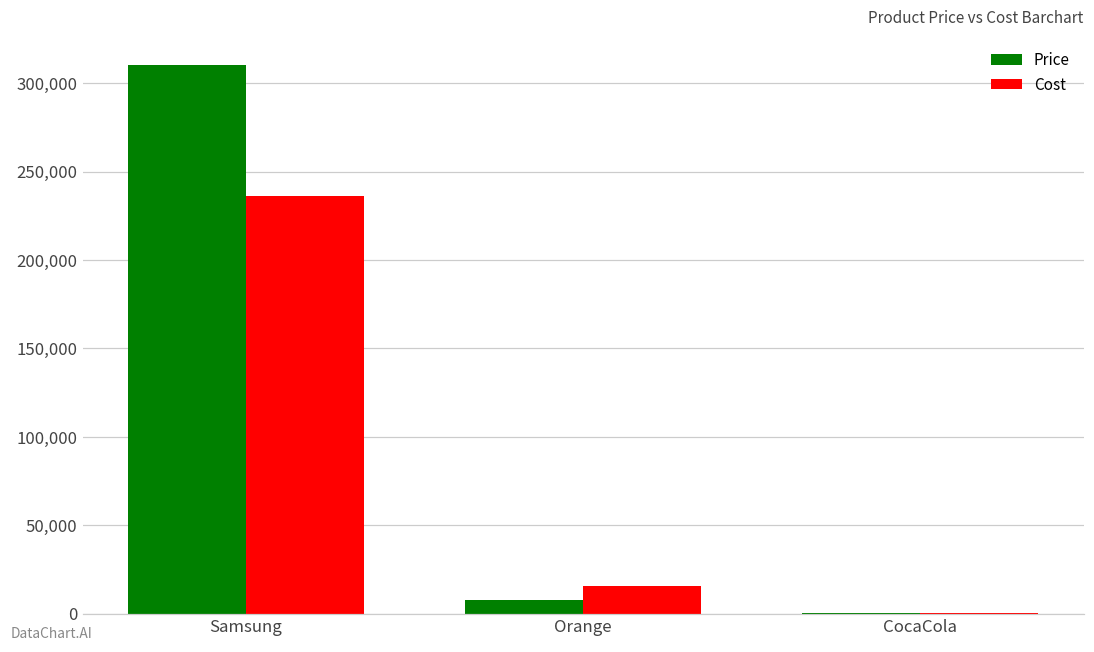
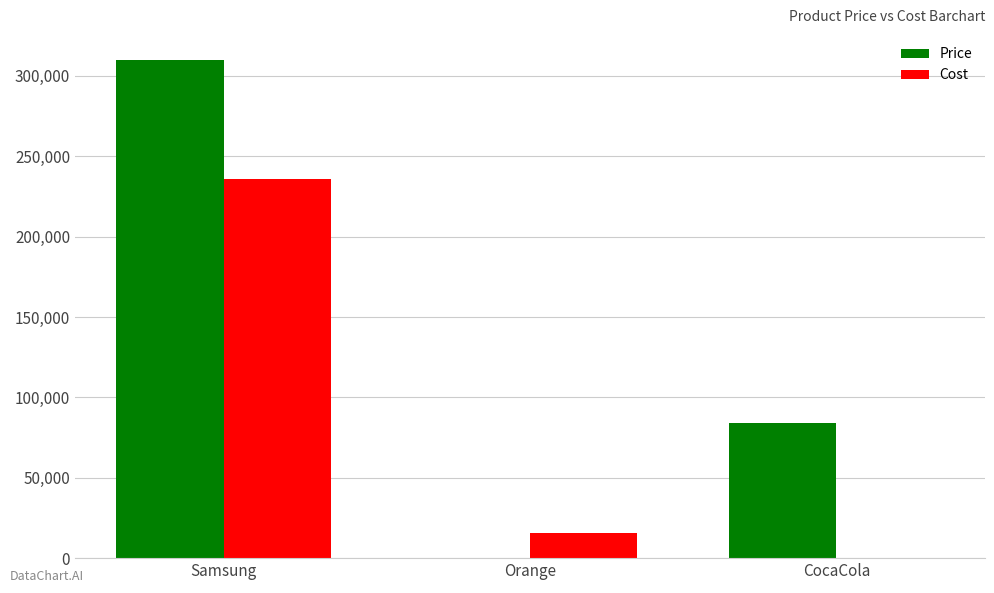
Price, Orange: 8,000 -> 0
Price, CocaCola: 0 -> 84,000
